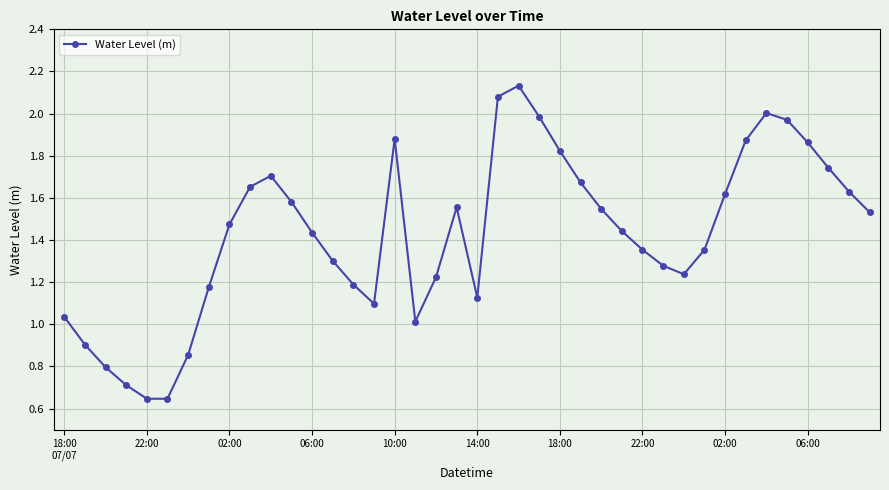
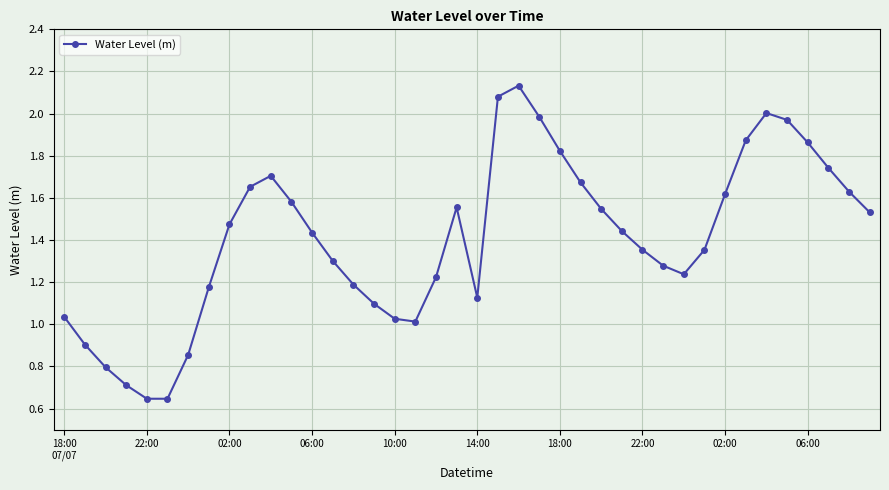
10:00: 1.88 -> 1.03
